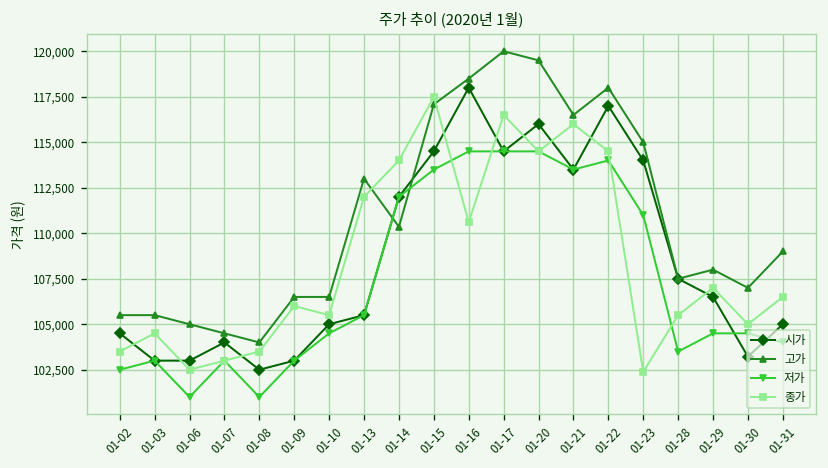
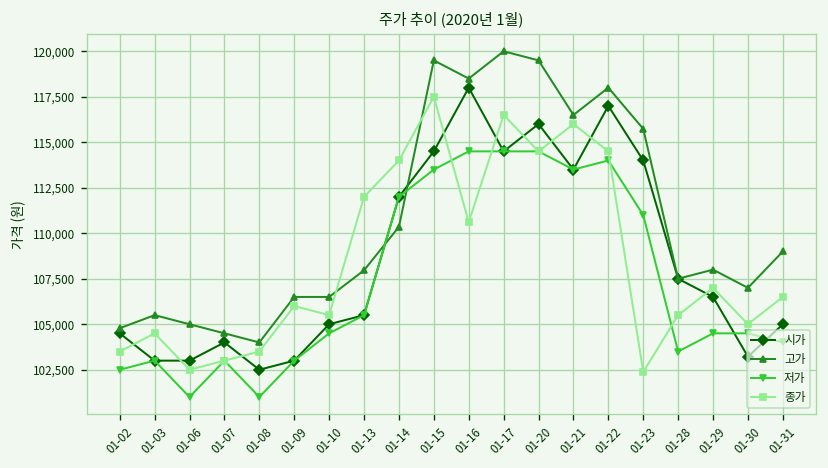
고가, 01-02: 105,500 -> 104,800
고가, 01-13: 113,000 -> 108,000
고가, 01-15: 117,100 -> 119,500
고가, 01-23: 115,000 -> 115,700
